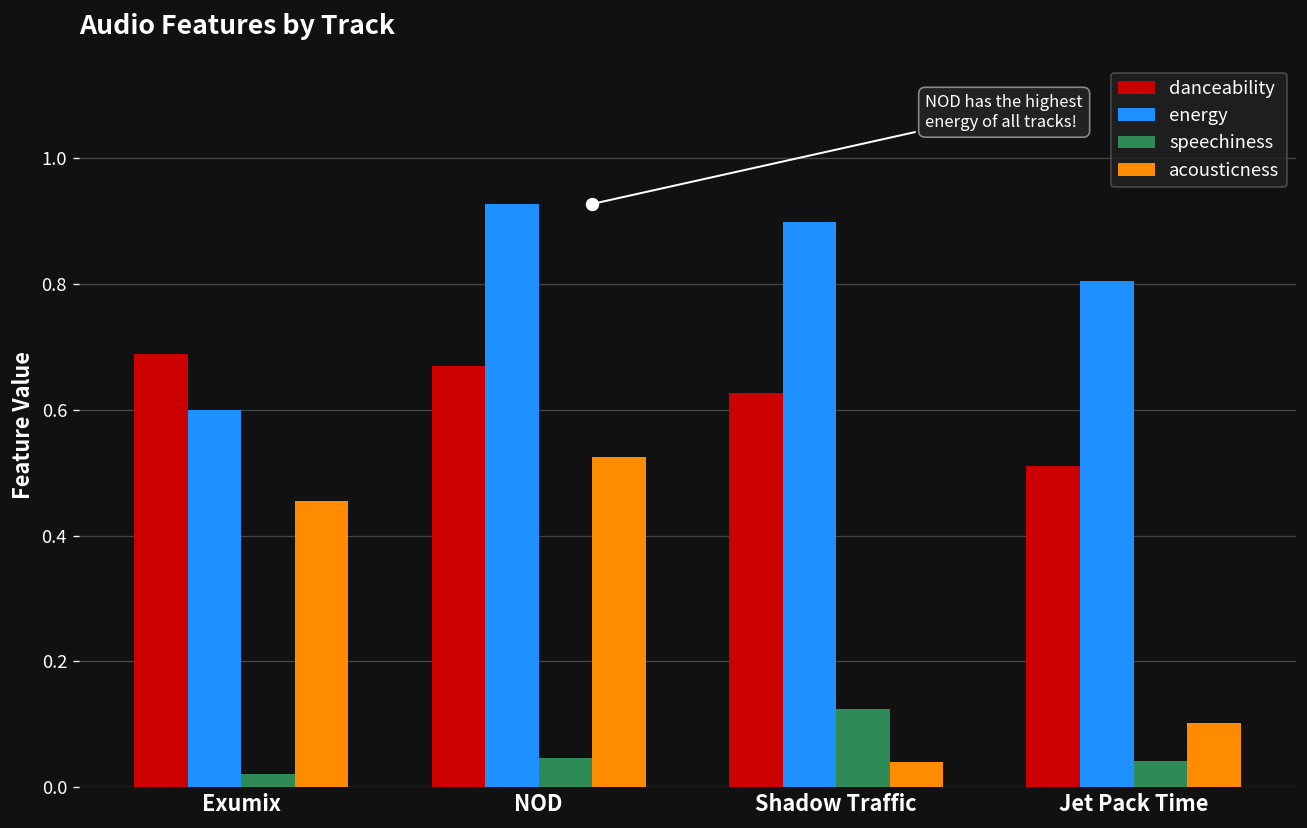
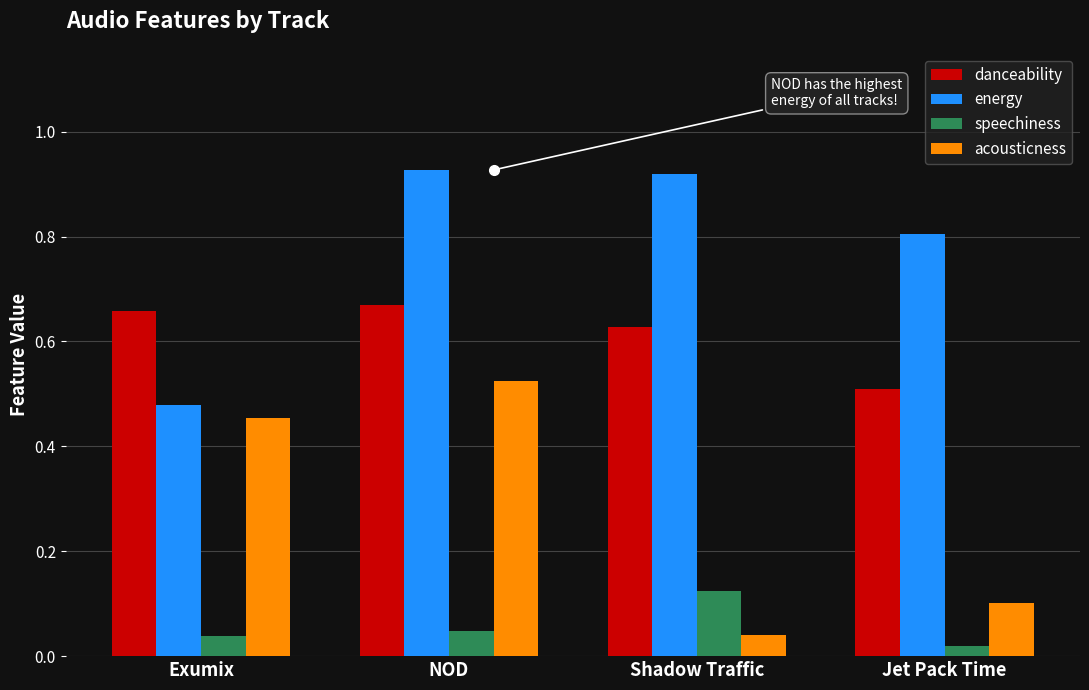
danceability, Exumix: 0.69 -> 0.66
energy, Exumix: 0.60 -> 0.48
speechiness, Exumix: 0.02 -> 0.04
energy, Shadow Traffic: 0.90 -> 0.92
speechiness, Jet Pack Time: 0.04 -> 0.02
